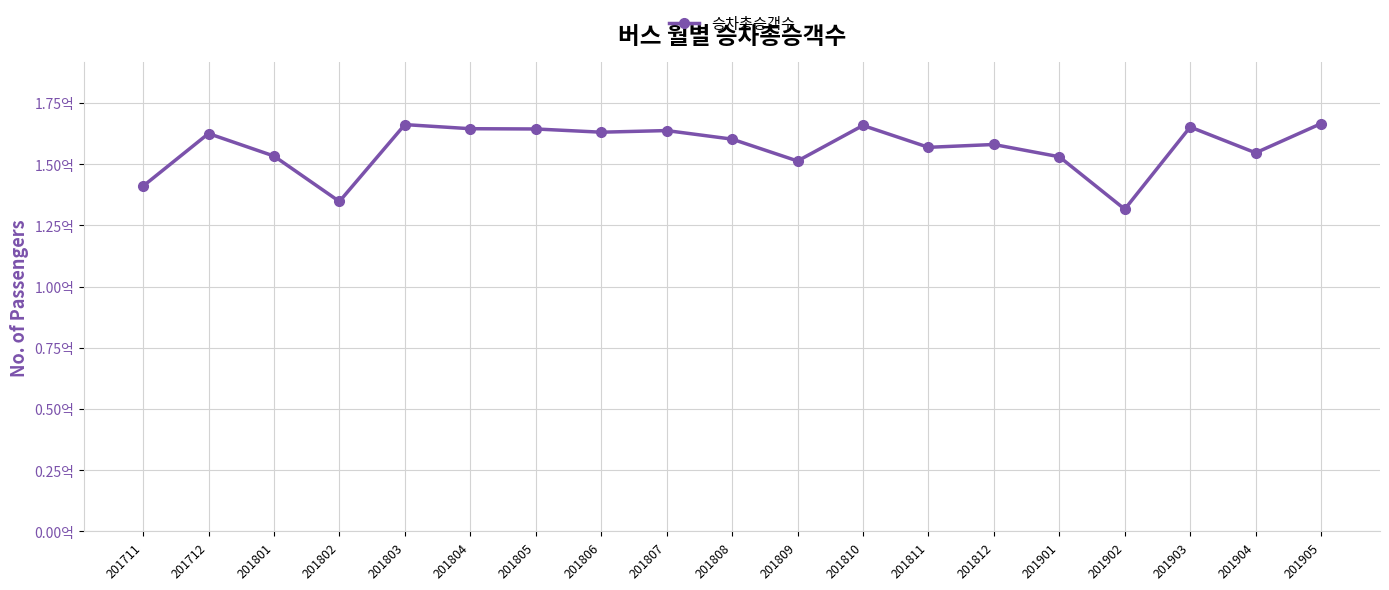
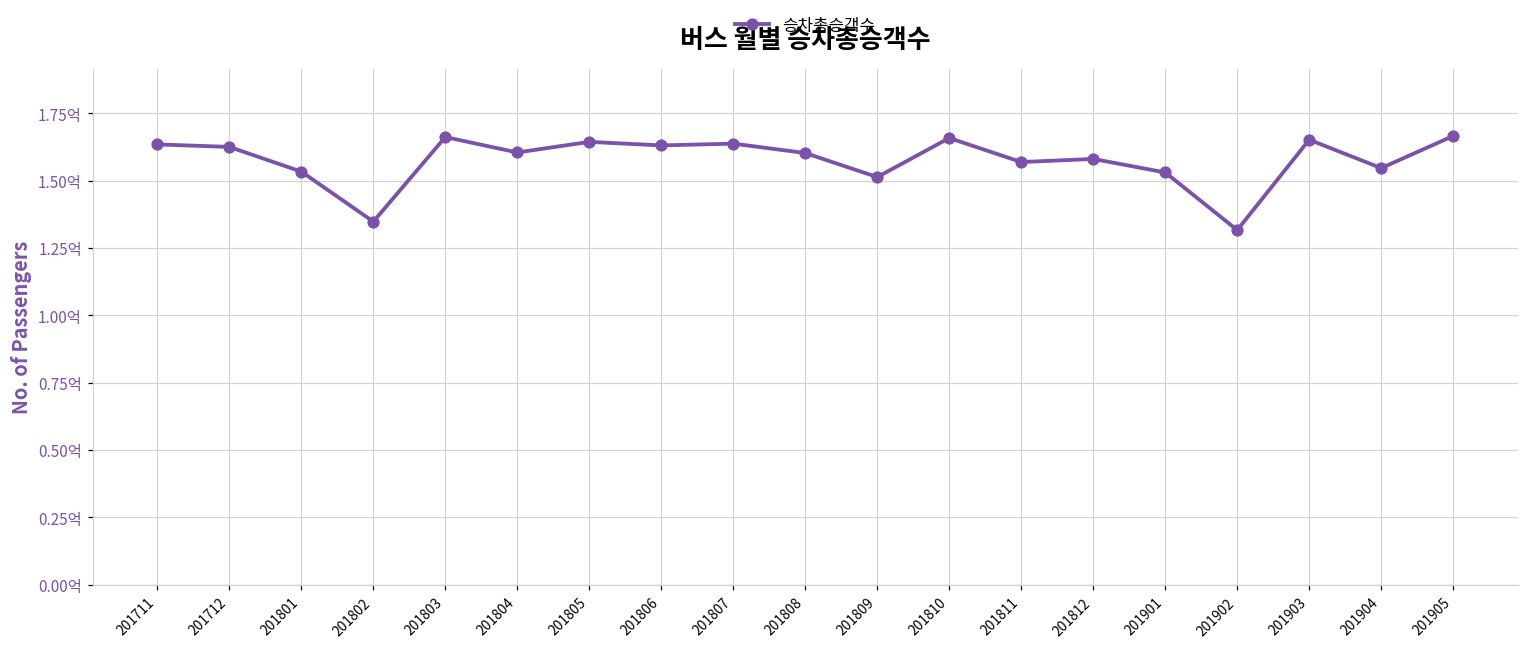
201711: 1.41억 -> 1.63억
201804: 1.64억 -> 1.60억
